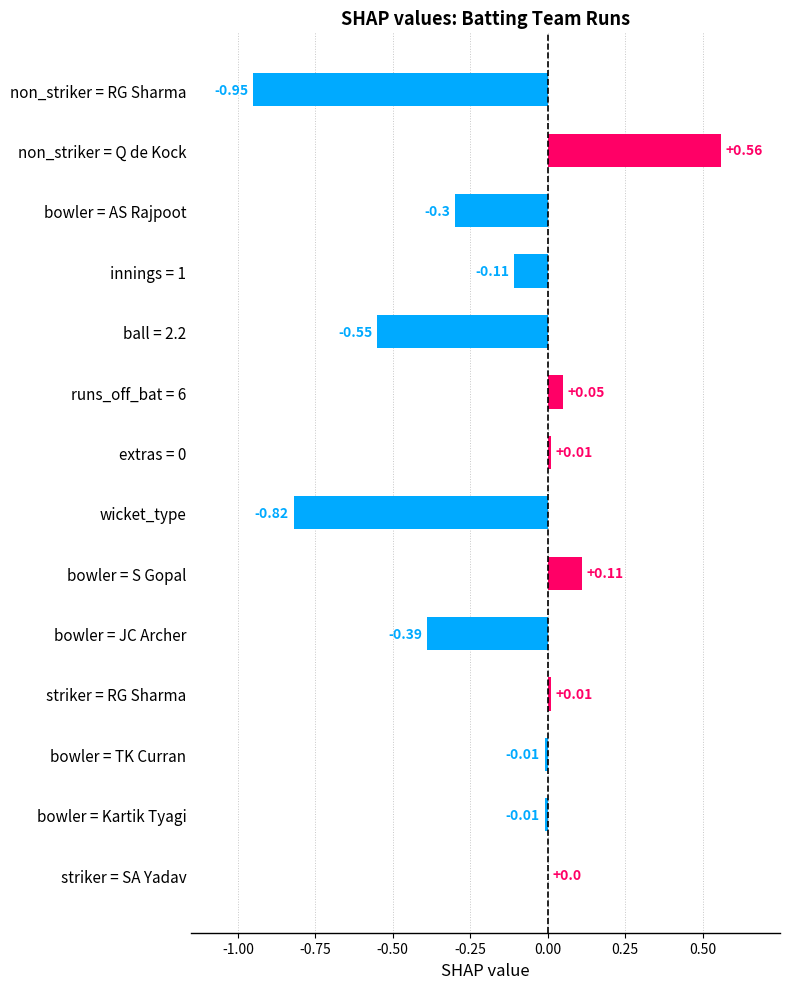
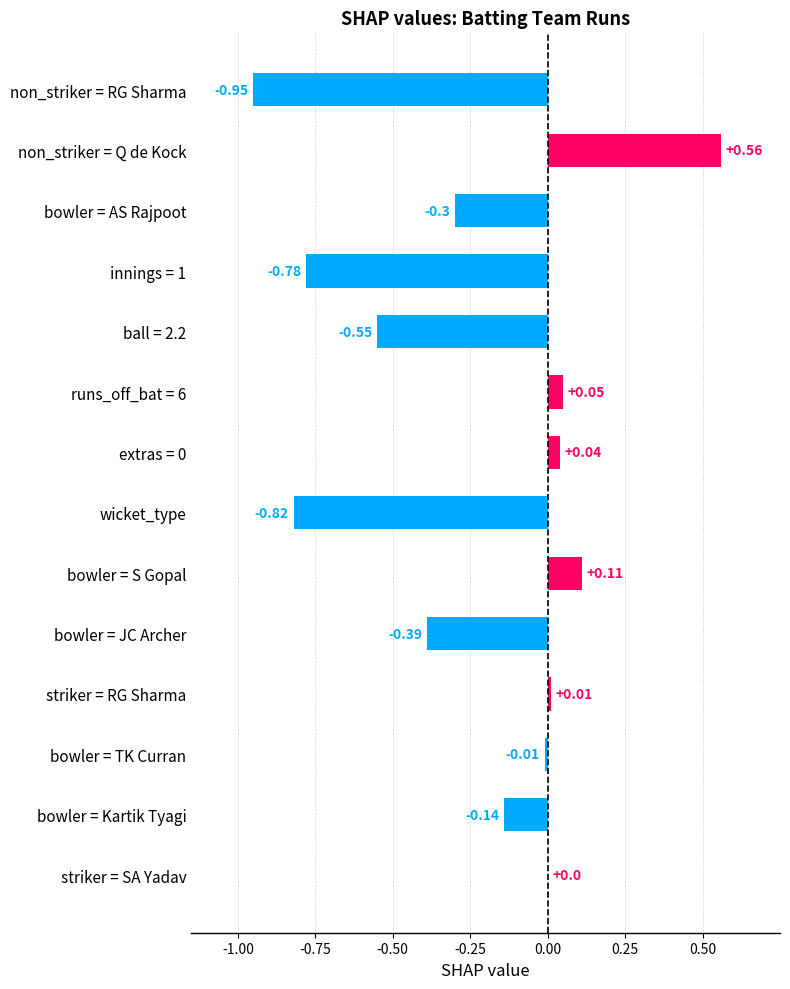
innings = 1: -0.11 -> -0.78
extras = 0: +0.01 -> +0.04
bowler = Kartik Tyagi: -0.01 -> -0.14
